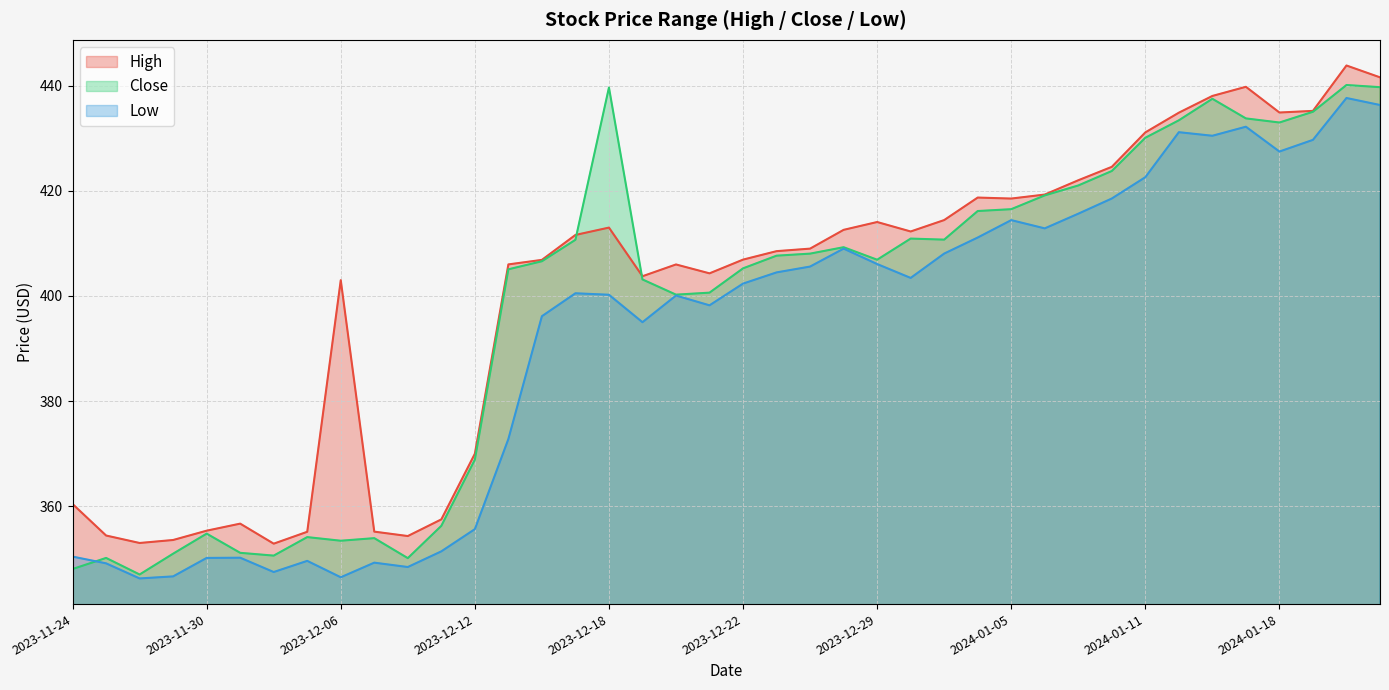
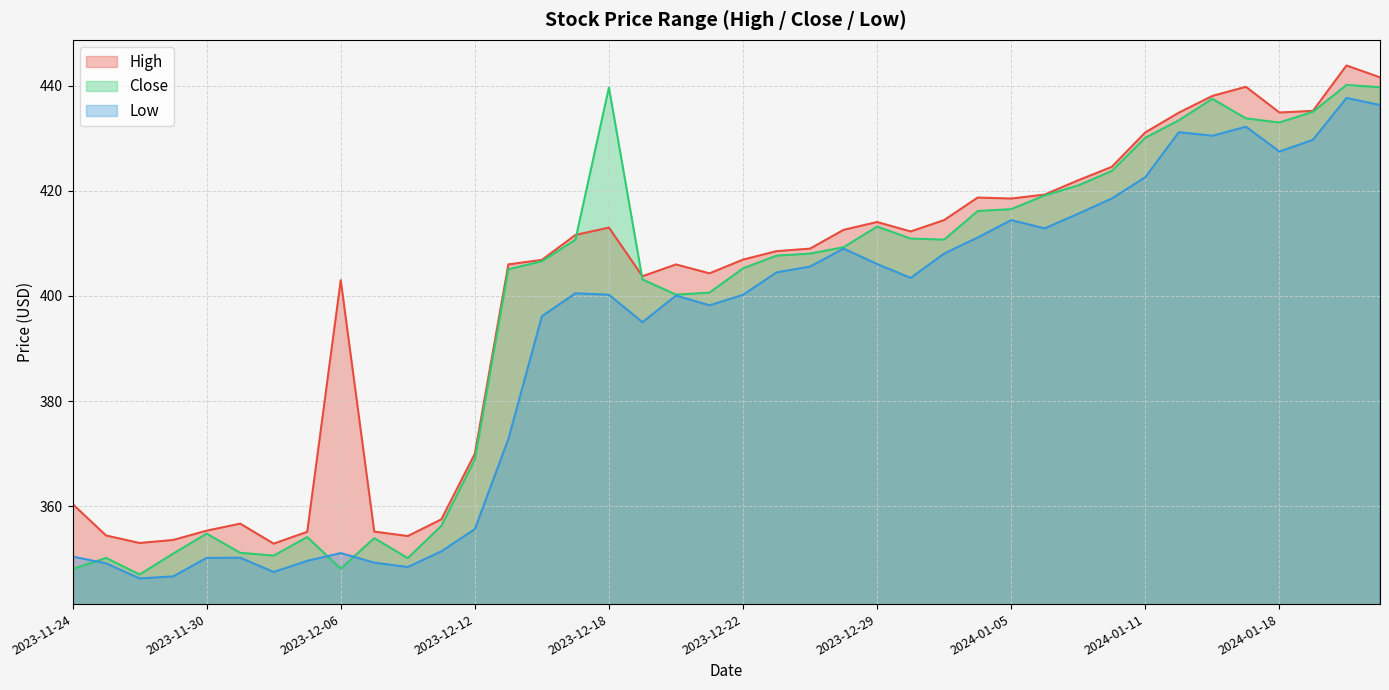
Close, 2023-12-06: 353 -> 348
Low, 2023-12-06: 347 -> 351
Low, 2023-12-22: 402 -> 400
Close, 2023-12-29: 407 -> 413
